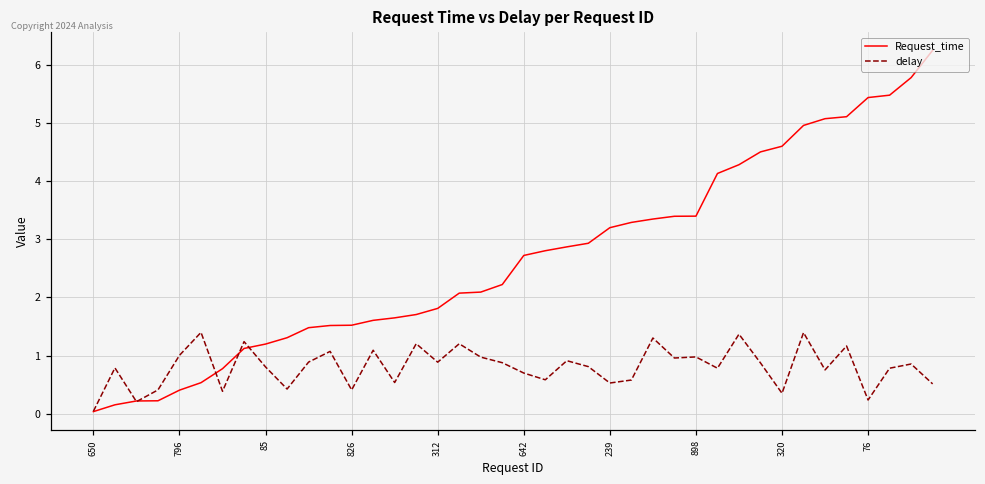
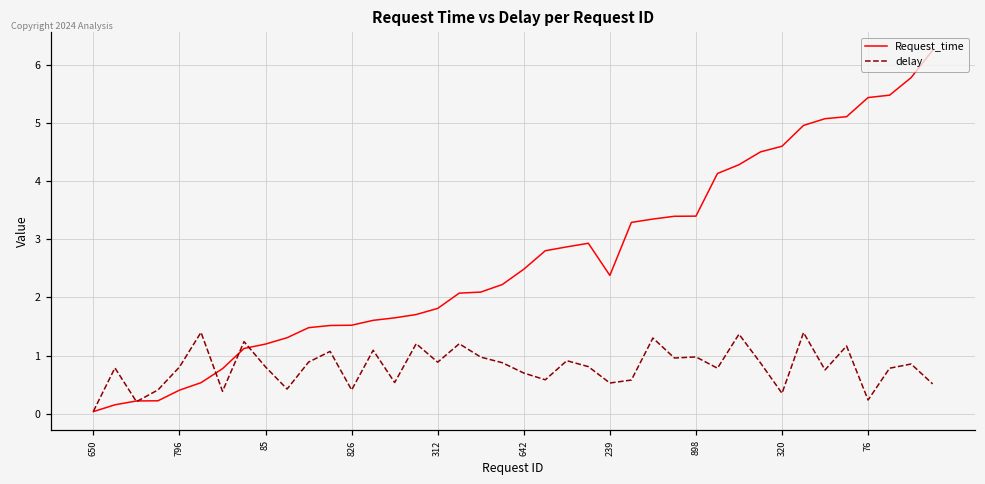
delay, 796: 1.0 -> 0.8
Request_time, 642: 2.7 -> 2.5
Request_time, 239: 3.2 -> 2.4
